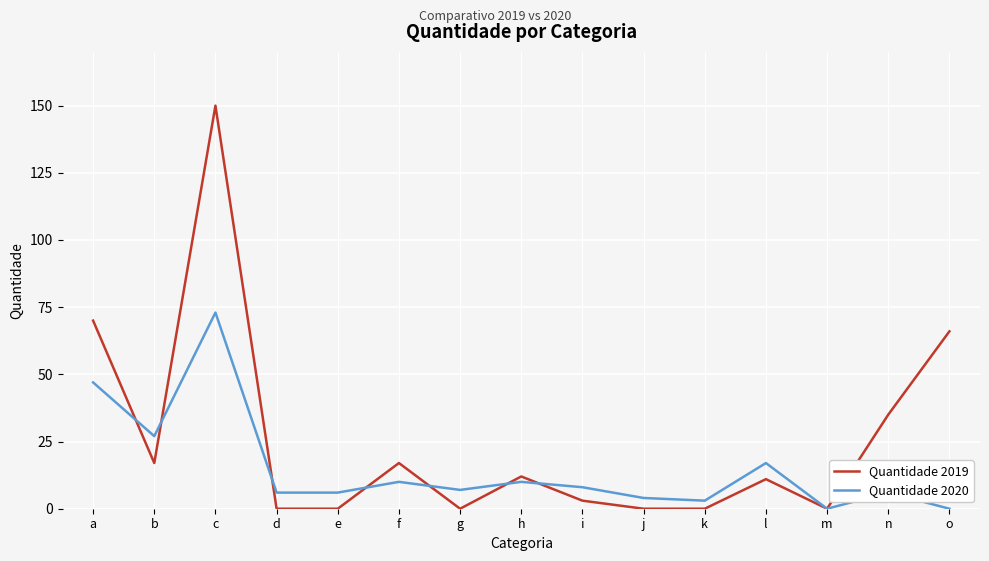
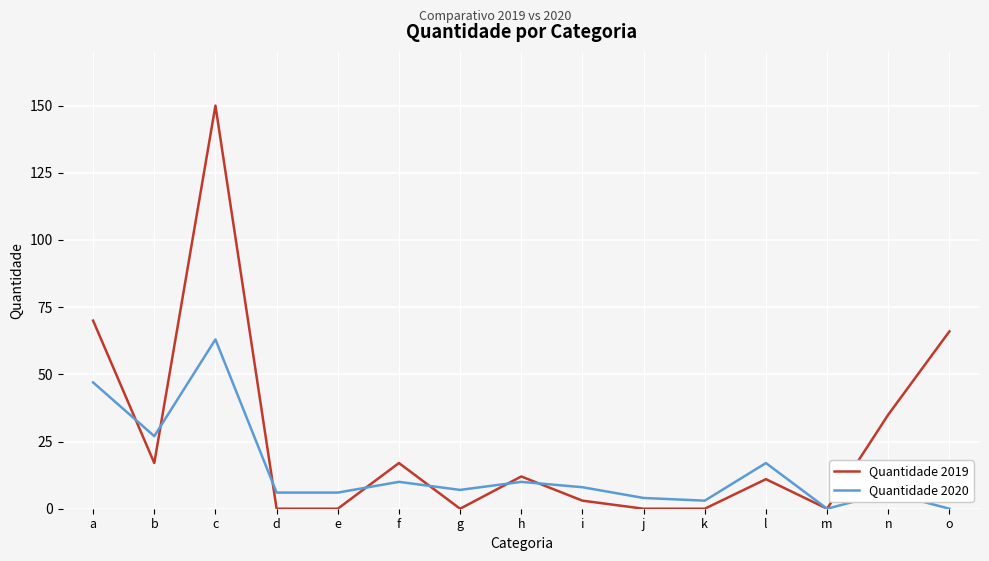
Quantidade 2020, c: 73 -> 63
